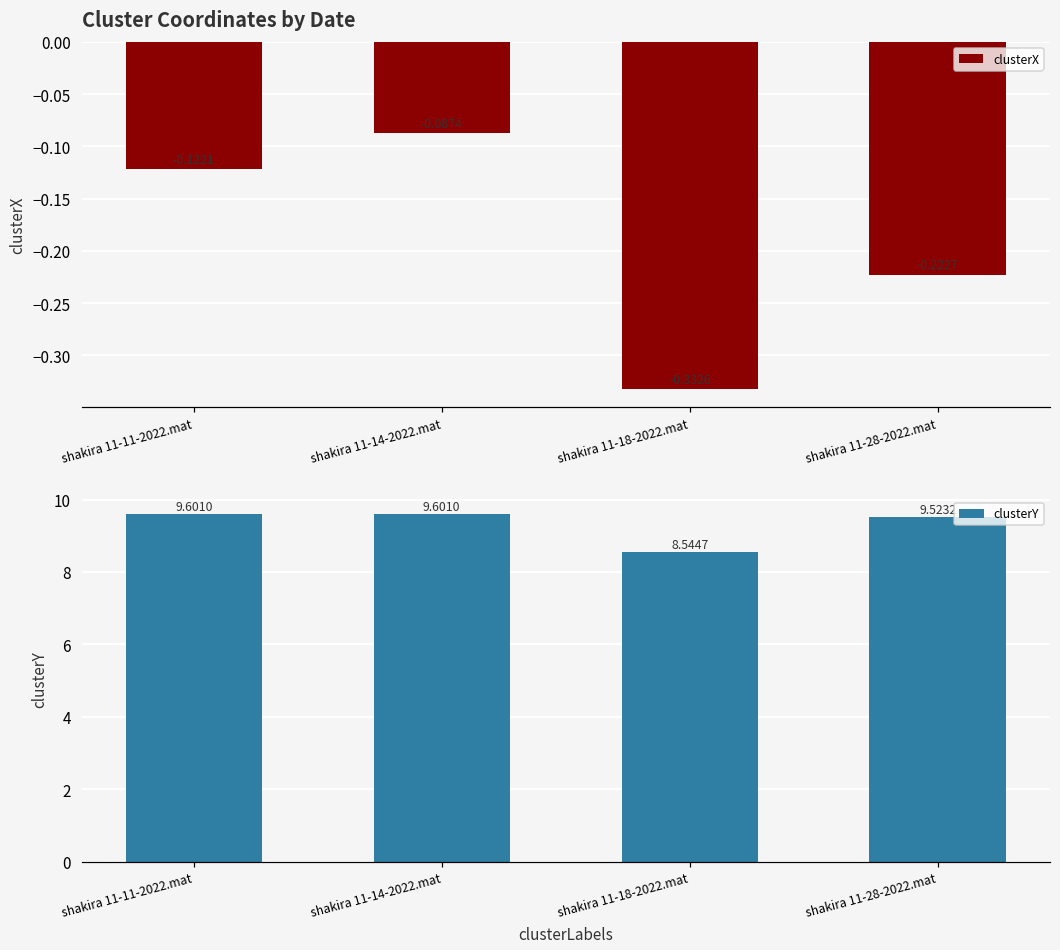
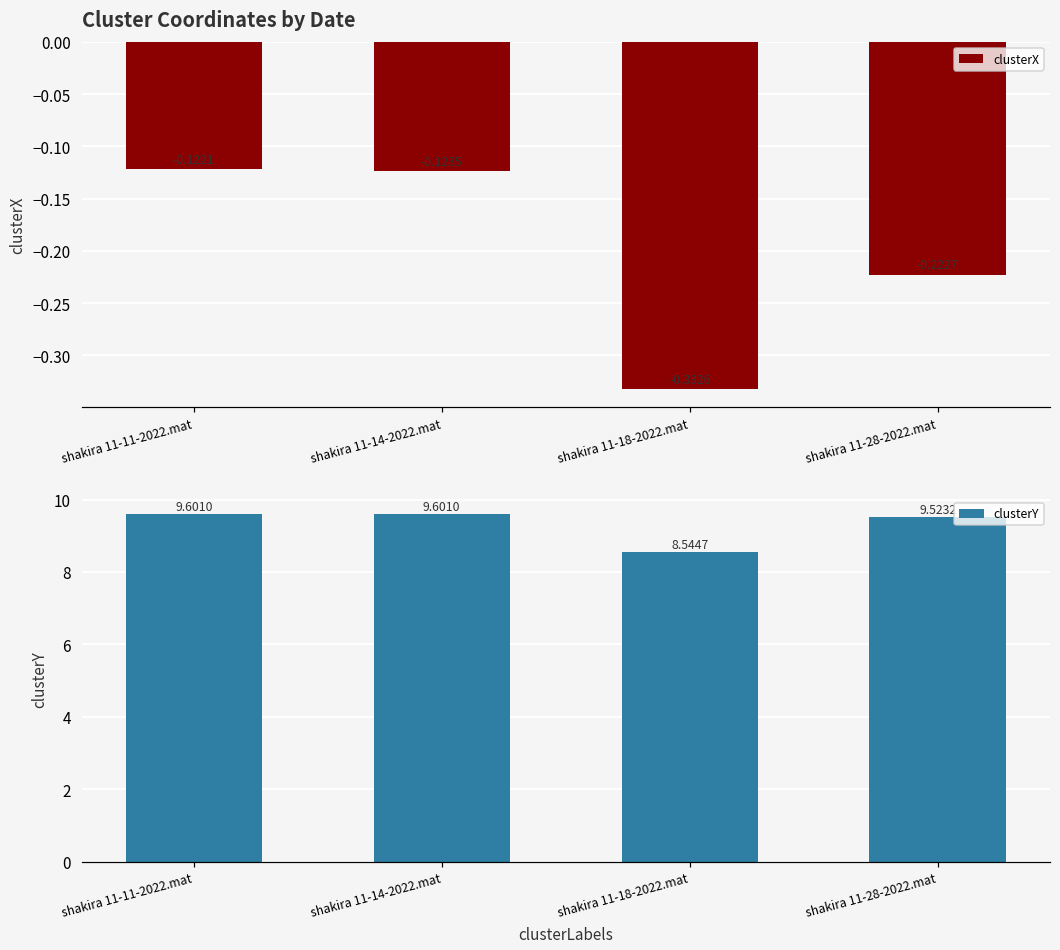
Cluster Coordinates by Date, shakira 11-14-2022.mat: -0.0874 -> -0.1235
